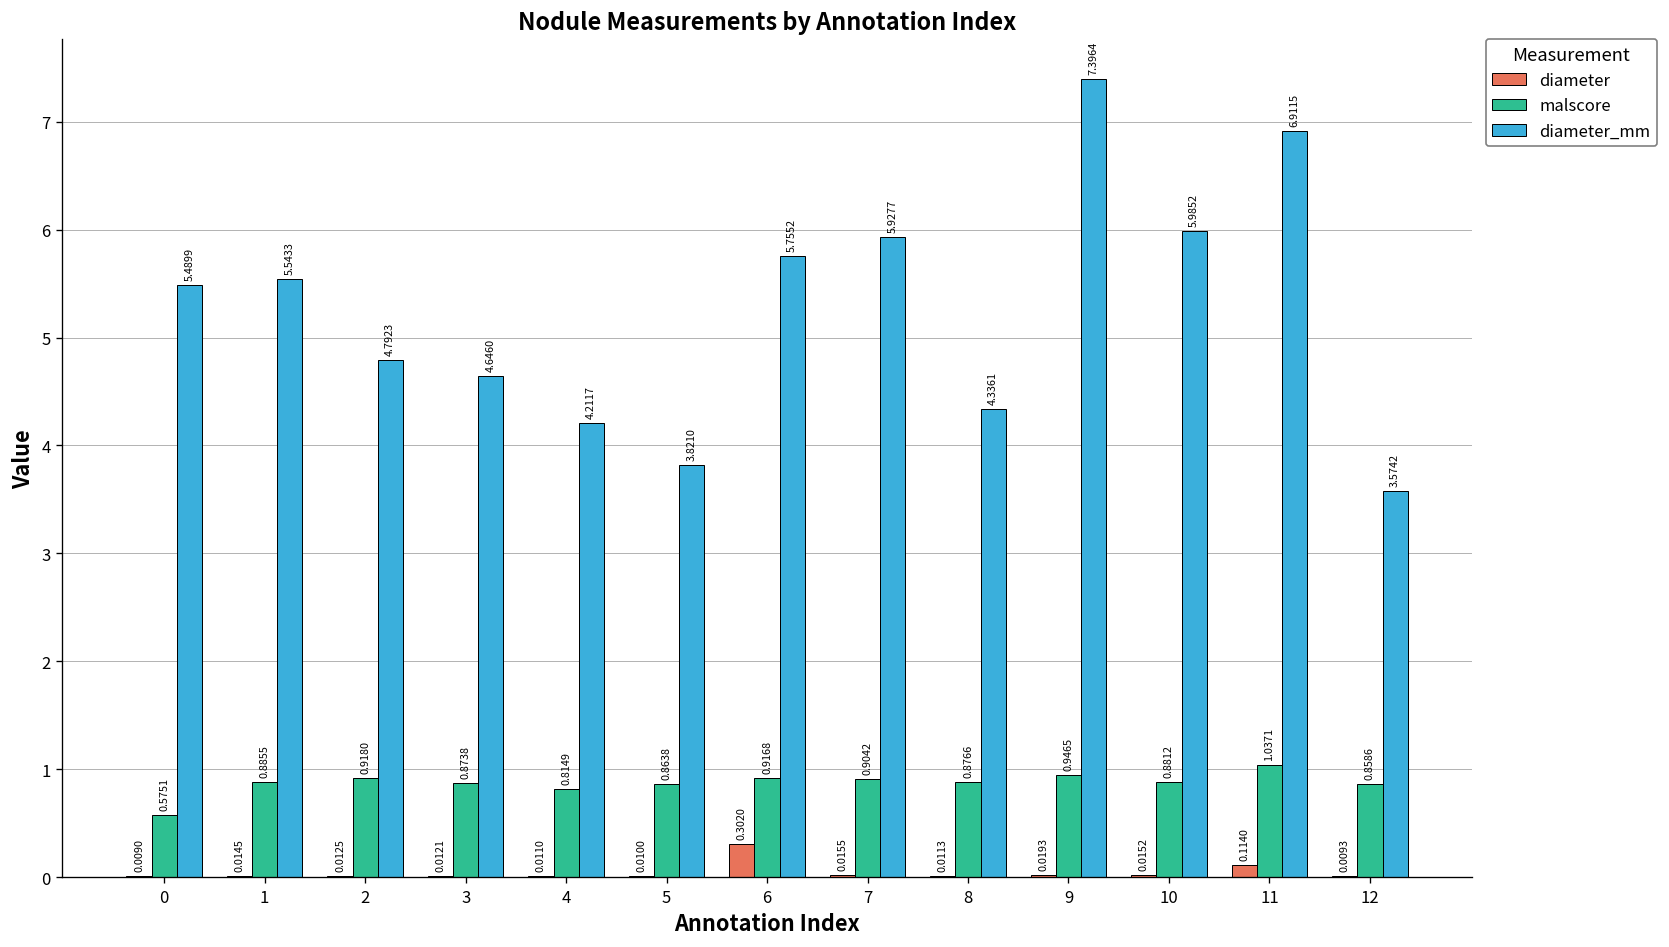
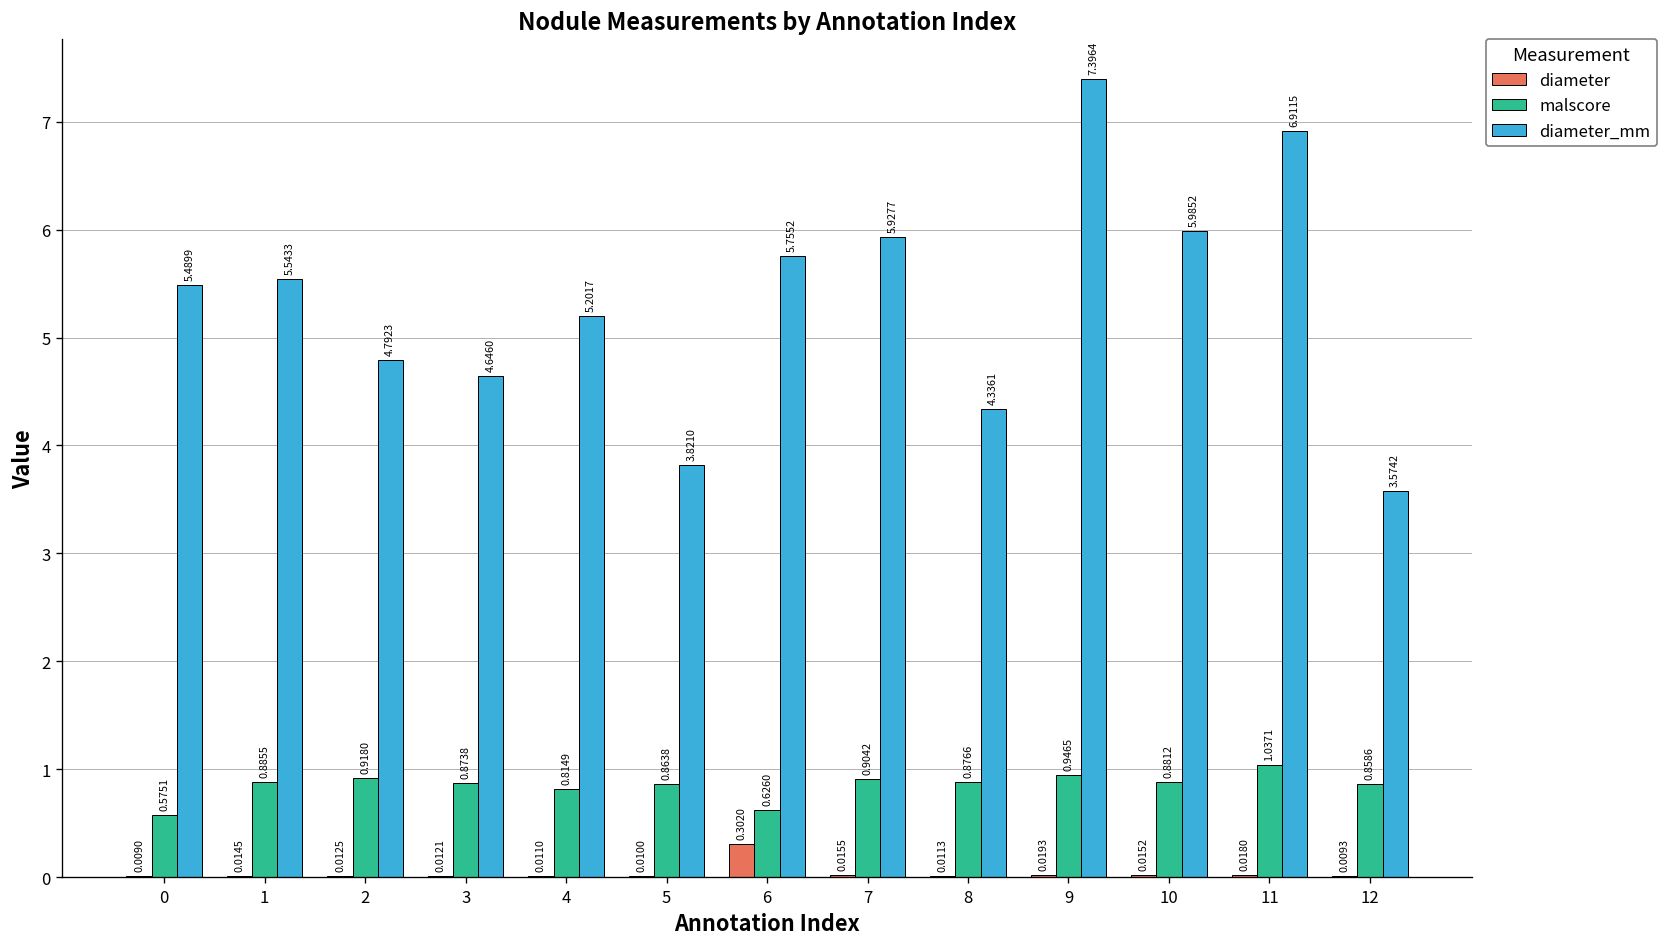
diameter_mm, 4: 4.2117 -> 5.2017
malscore, 6: 0.9168 -> 0.6260
diameter, 11: 0.1140 -> 0.0180
